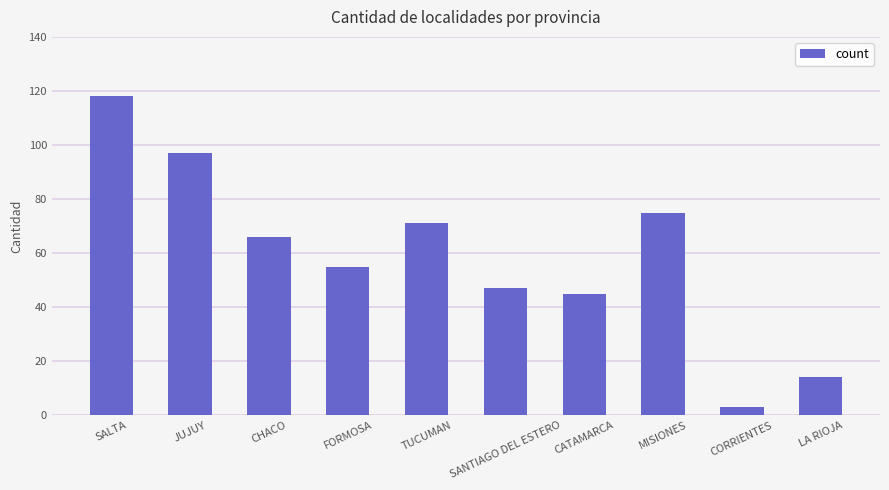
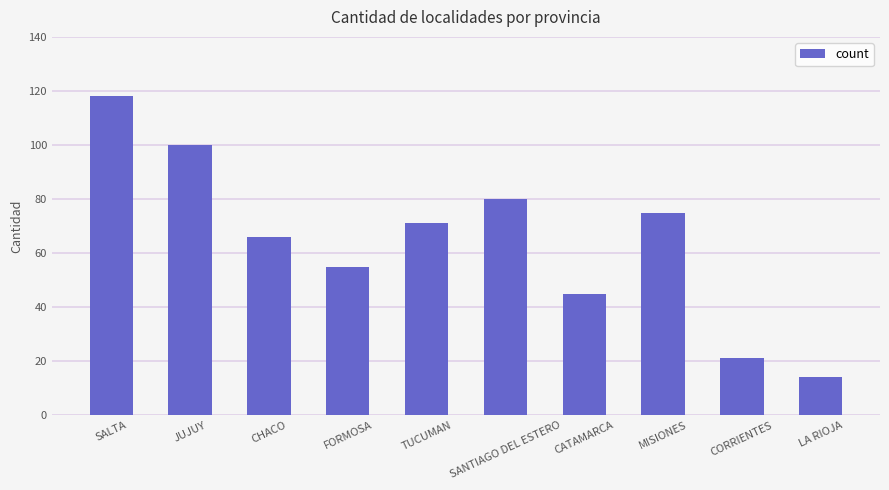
JUJUY: 97 -> 100
SANTIAGO DEL ESTERO: 47 -> 80
CORRIENTES: 3 -> 21
